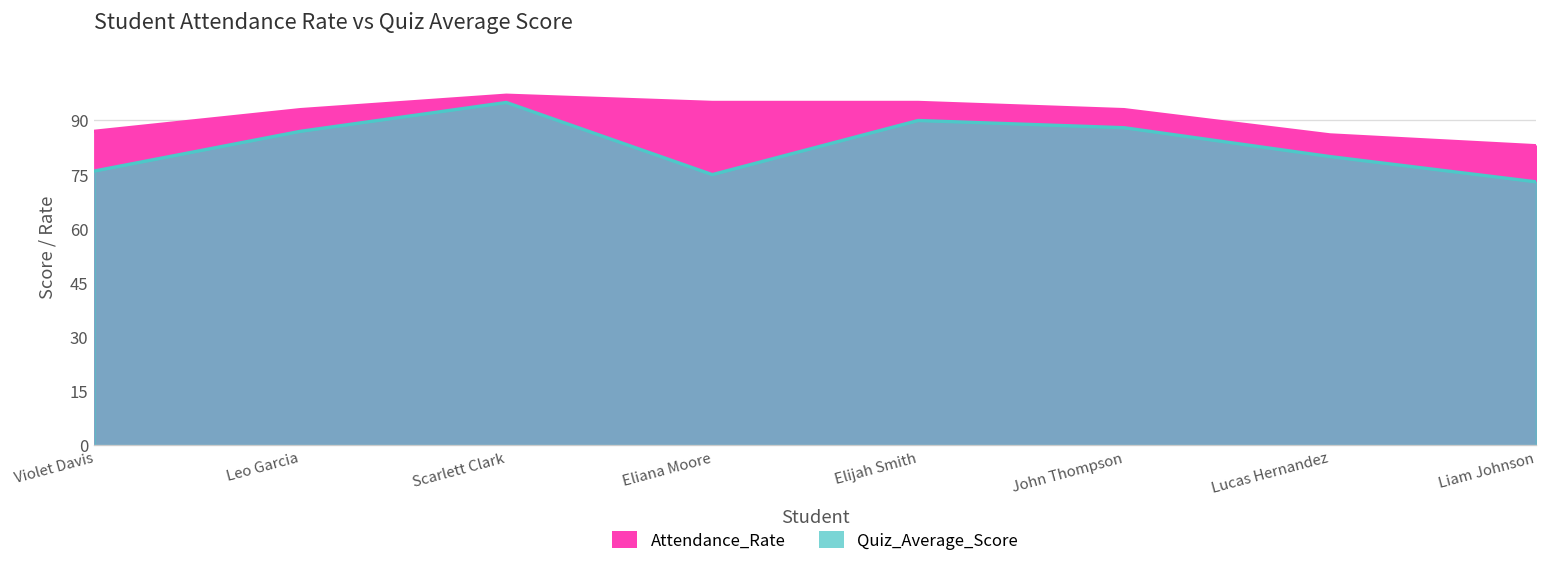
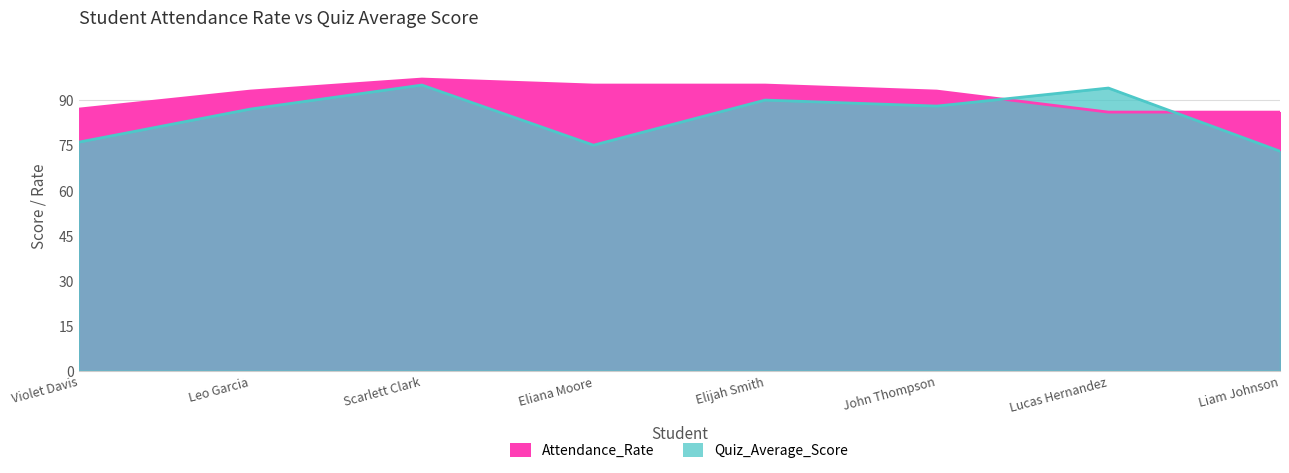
Quiz_Average_Score, Lucas Hernandez: 80 -> 94
Attendance_Rate, Liam Johnson: 83 -> 86
